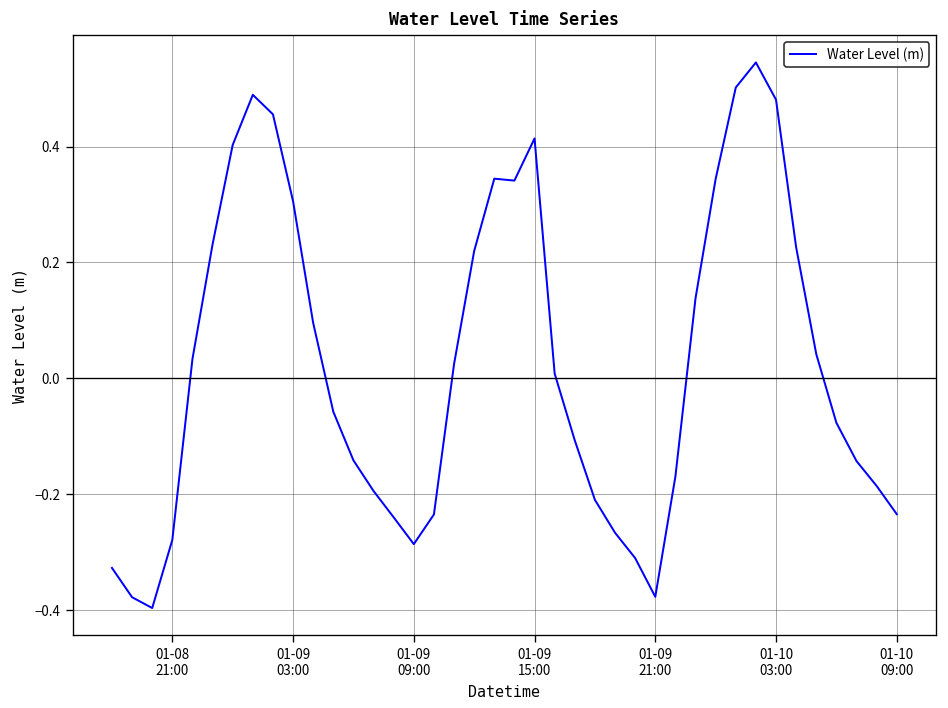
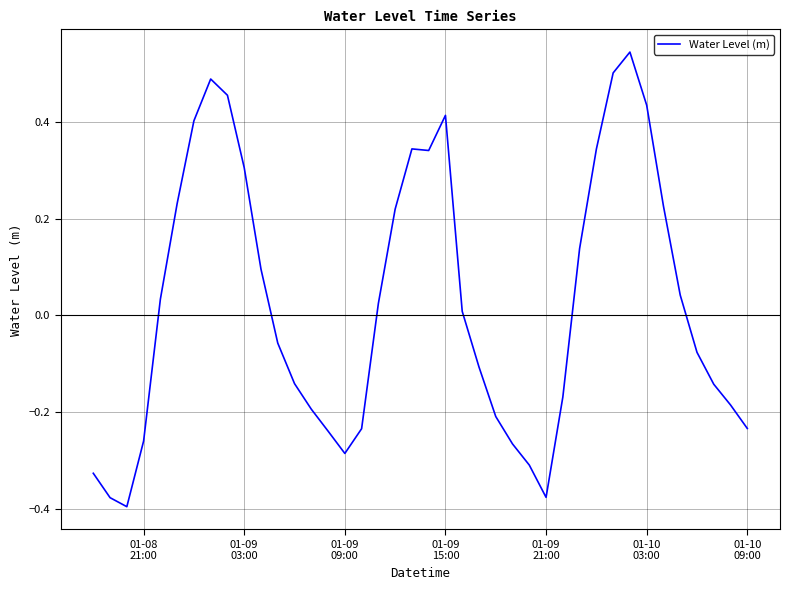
01-08 21:00: -0.28 -> -0.26
01-10 03:00: 0.48 -> 0.43
